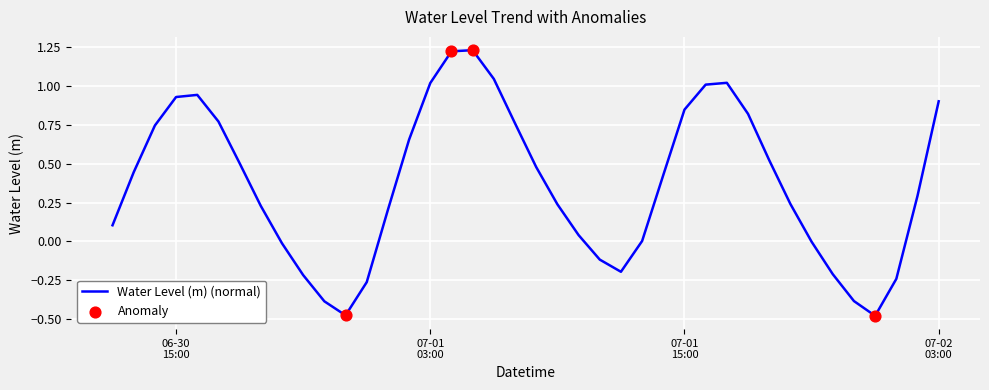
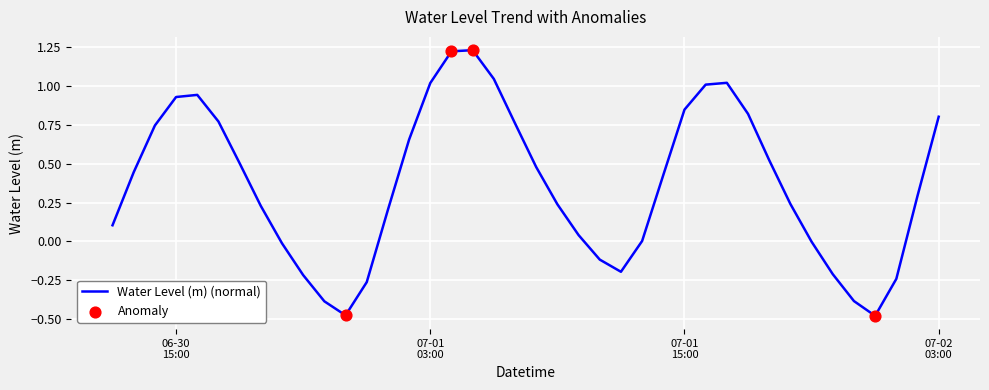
Water Level (m) (normal), 07-02 03:00: 0.90 -> 0.80
